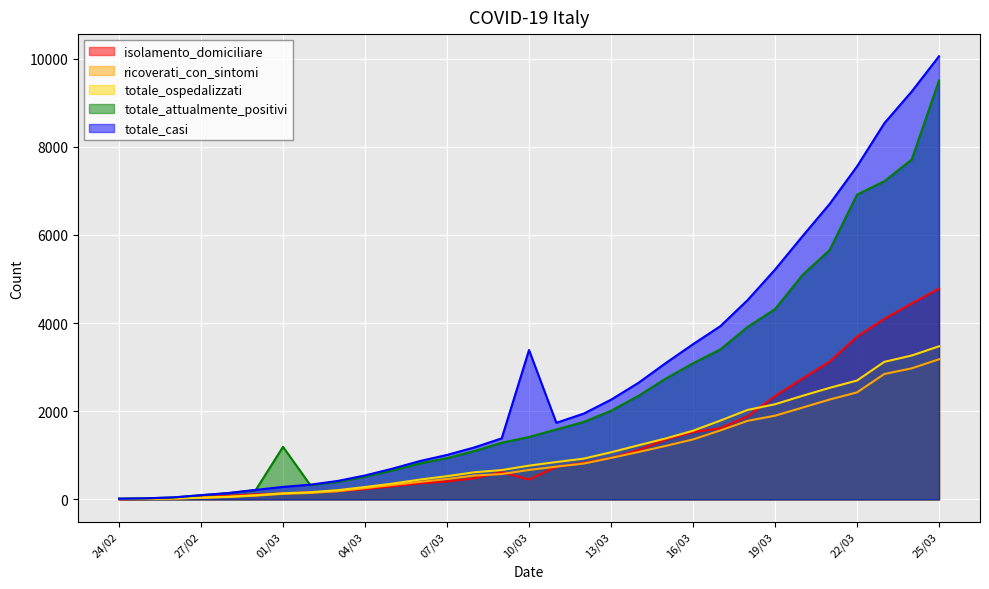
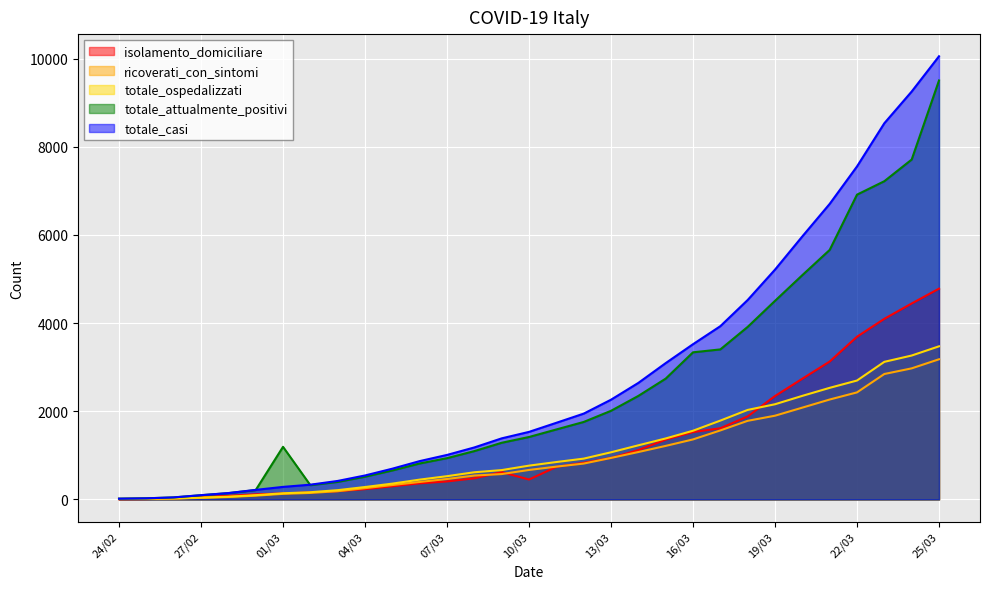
totale_casi, 10/03: 3400 -> 1500
totale_attualmente_positivi, 16/03: 3100 -> 3300
totale_attualmente_positivi, 19/03: 4300 -> 4500
